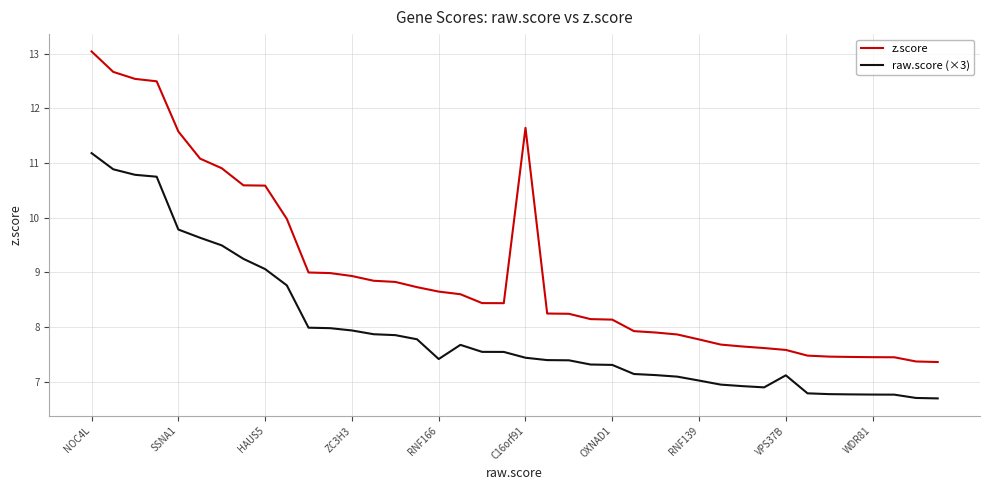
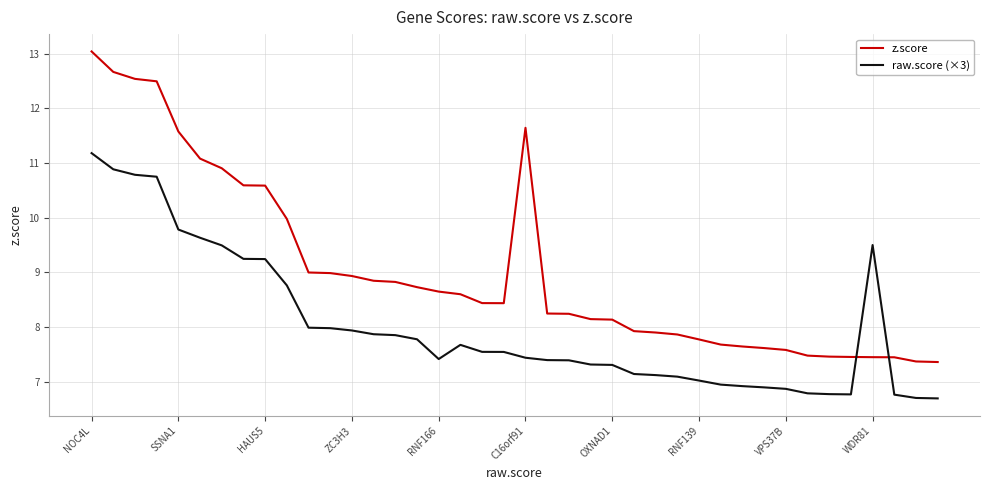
raw.score (×3), HAUS5: 9.1 -> 9.2
raw.score (×3), VPS37B: 7.1 -> 6.9
raw.score (×3), WDR81: 6.8 -> 9.5
